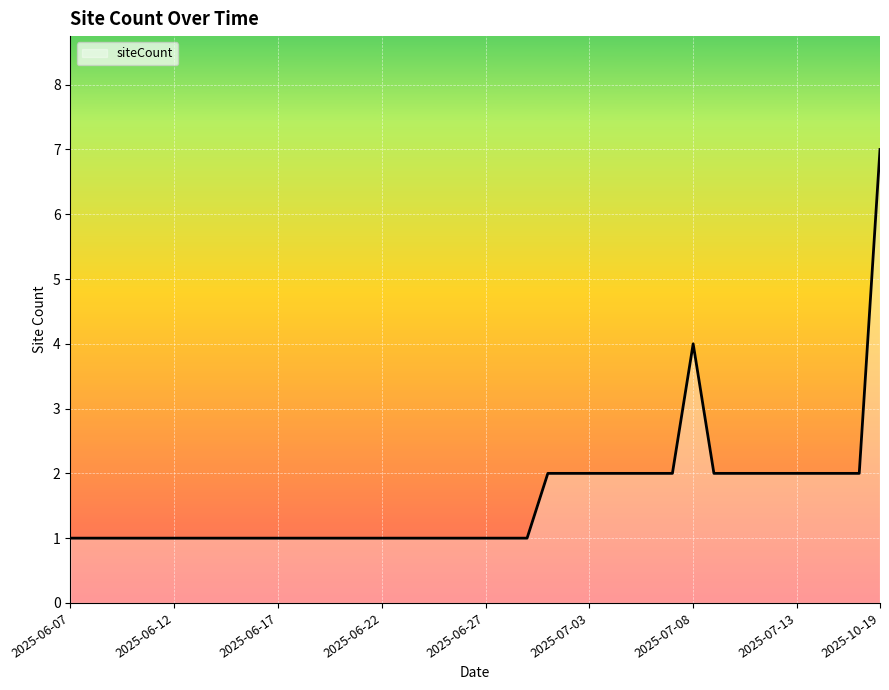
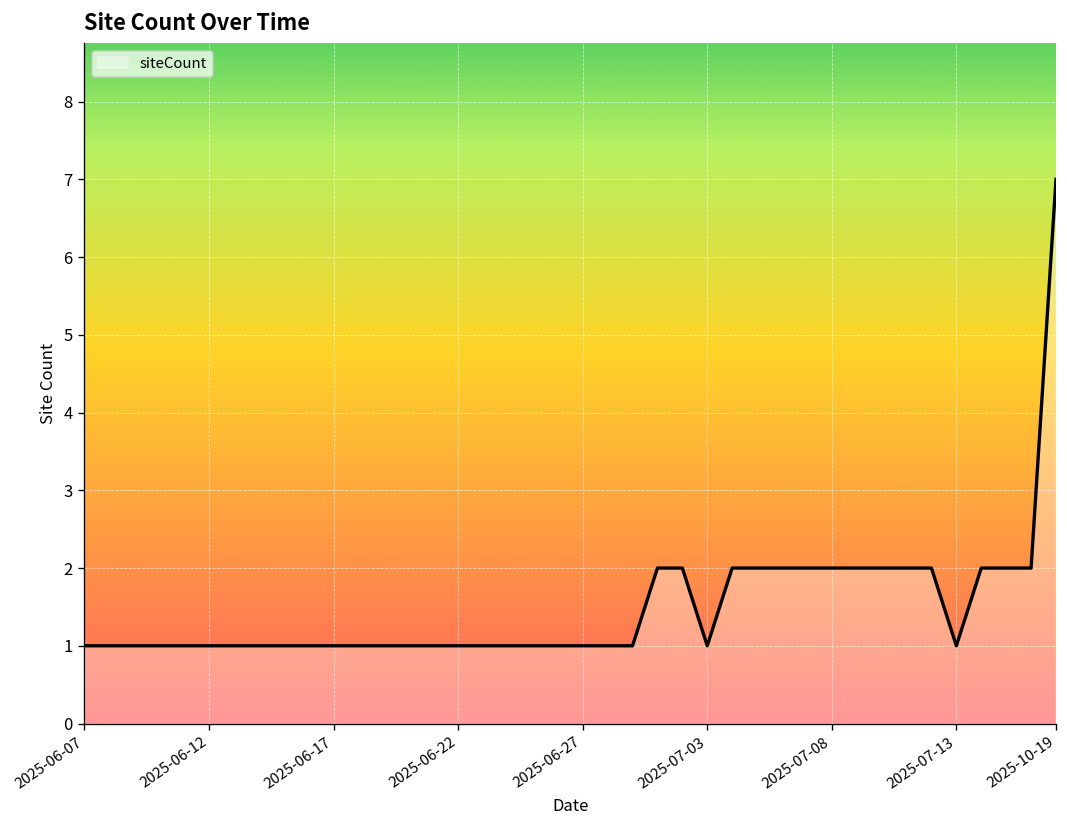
2025-07-03: 2 -> 1
2025-07-08: 4 -> 2
2025-07-13: 2 -> 1
